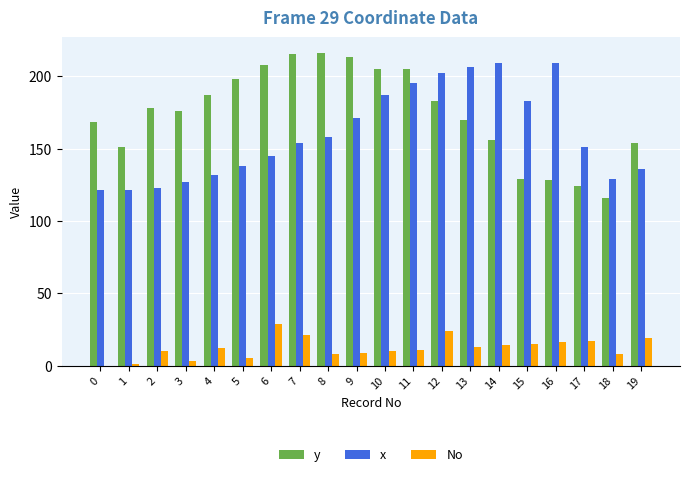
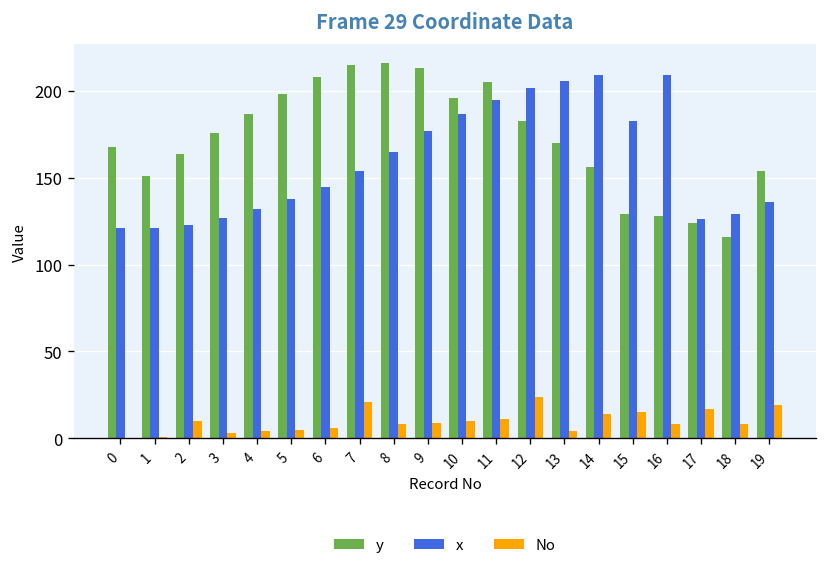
y, 2: 178 -> 164
No, 4: 12 -> 4
No, 6: 29 -> 6
x, 8: 158 -> 165
x, 9: 171 -> 177
y, 10: 205 -> 196
No, 13: 13 -> 4
No, 16: 16 -> 8
x, 17: 151 -> 126
